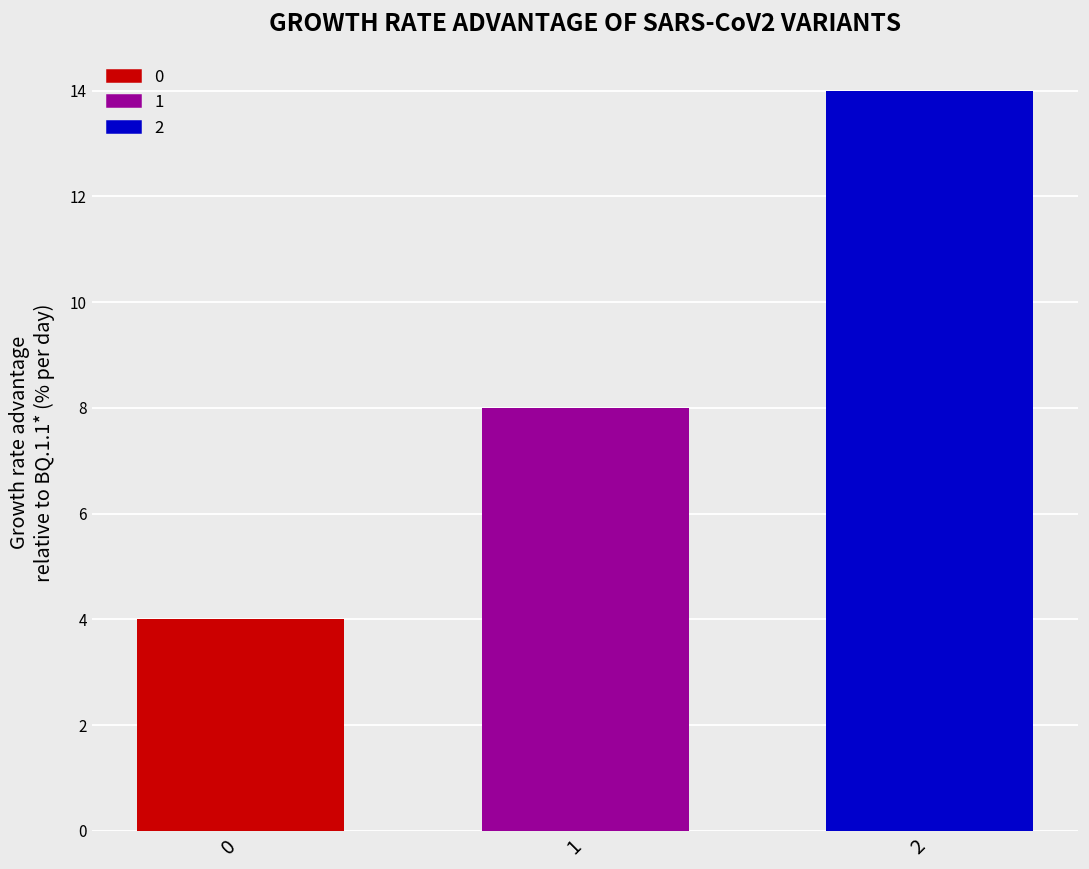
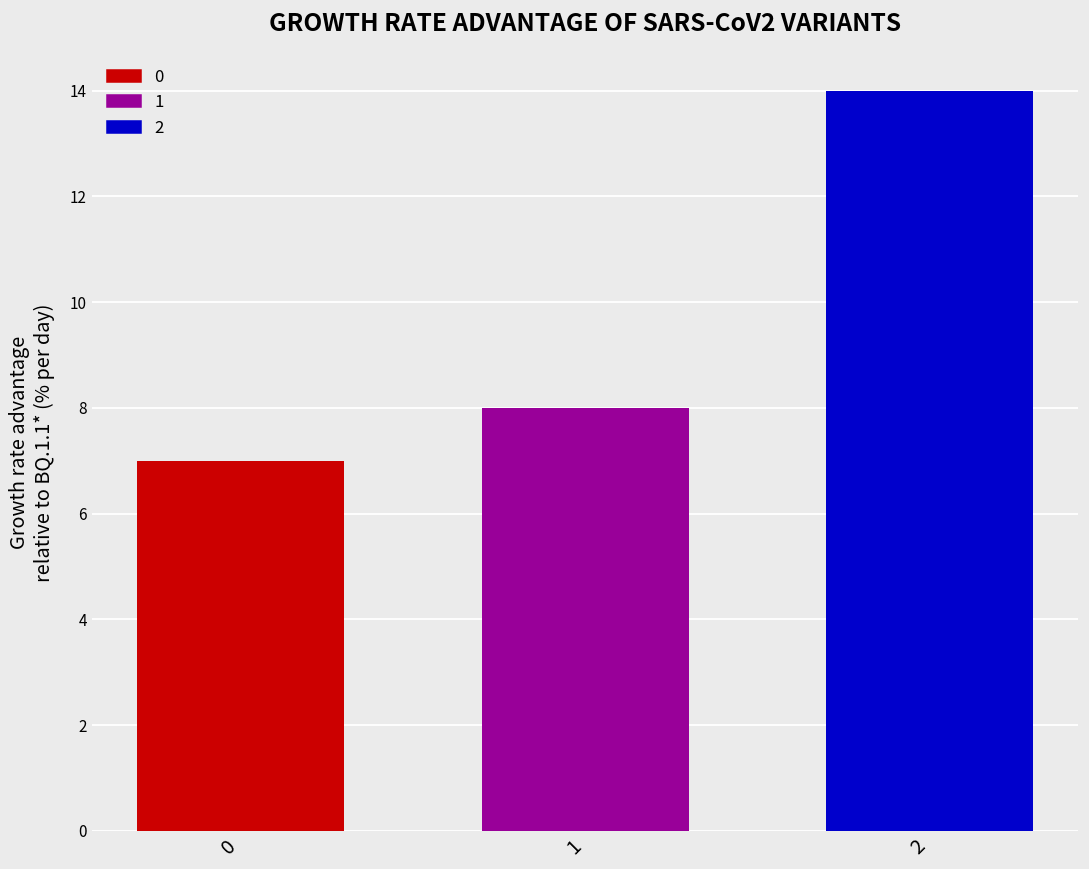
0: 4 -> 7
